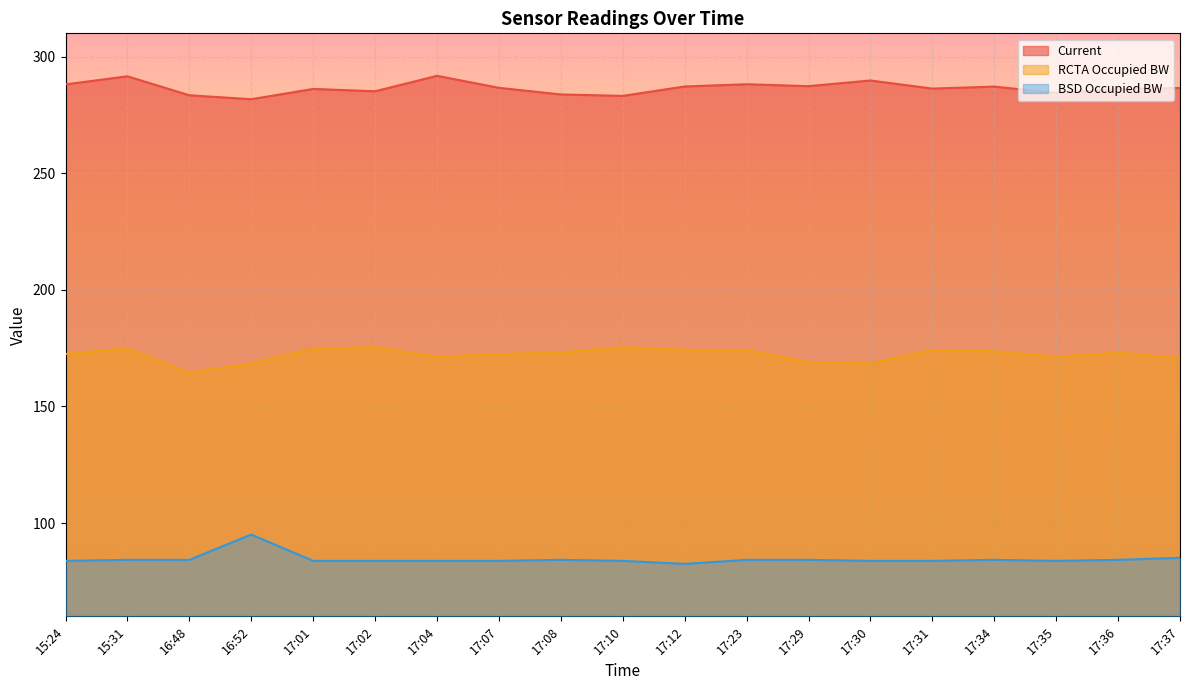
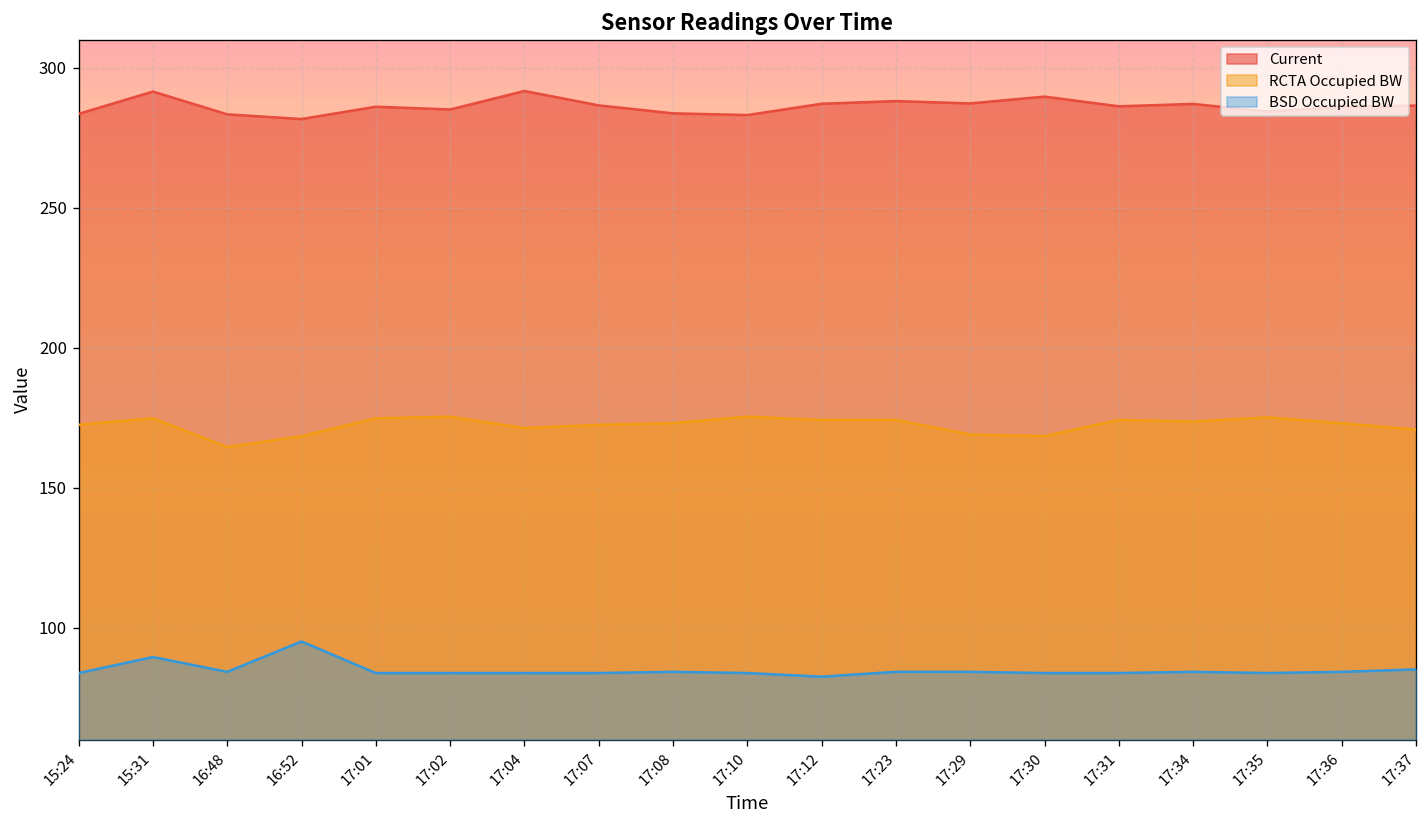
Current, 15:24: 288 -> 284
BSD Occupied BW, 15:31: 84 -> 90
RCTA Occupied BW, 17:35: 171 -> 175
